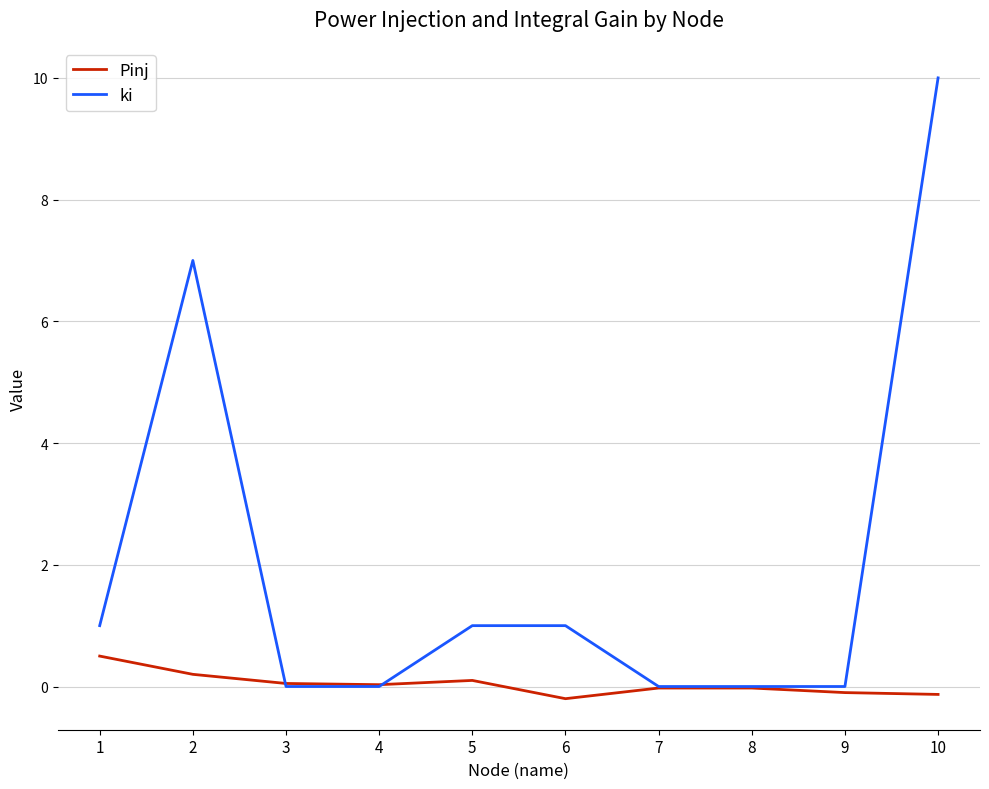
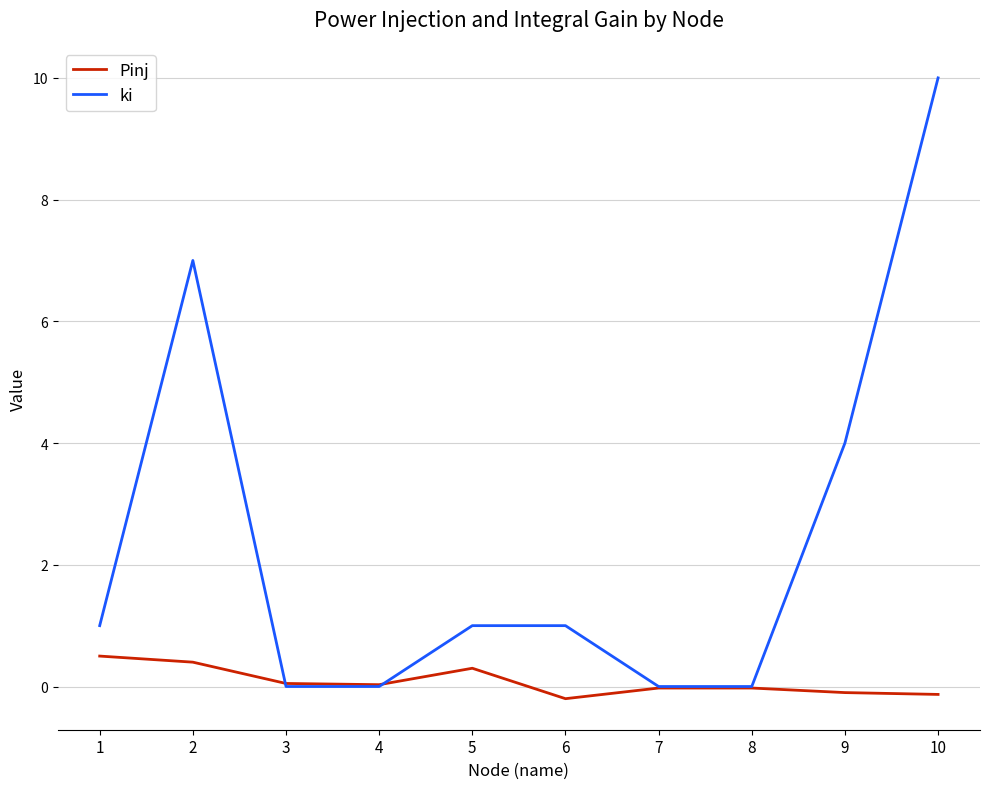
Pinj, 2: 0.2 -> 0.4
Pinj, 5: 0.1 -> 0.3
ki, 9: 0 -> 4
